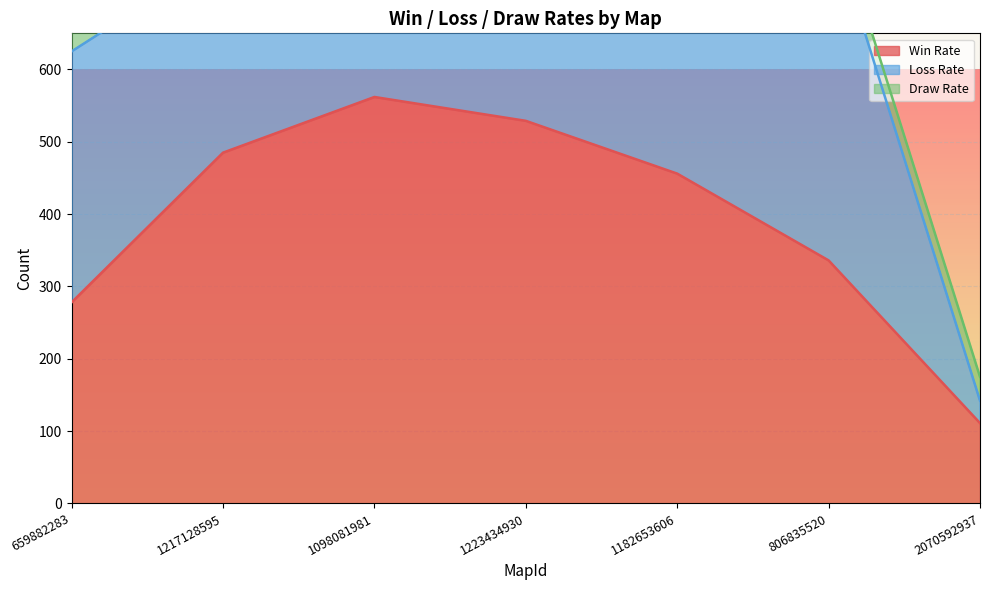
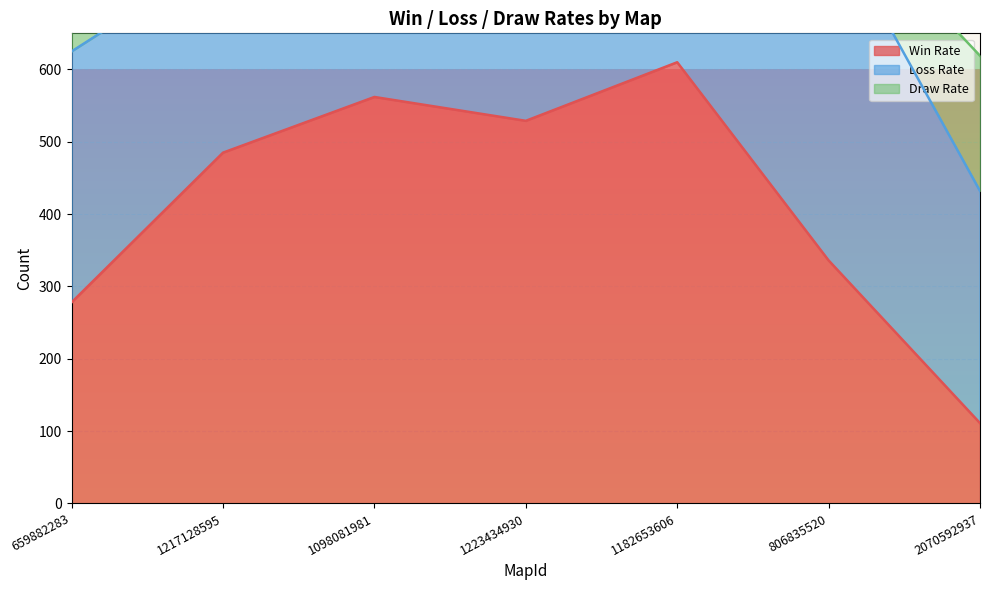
Win Rate, 1182653606: 460 -> 610
Loss Rate, 2070592937: 30 -> 320
Draw Rate, 2070592937: 30 -> 190
